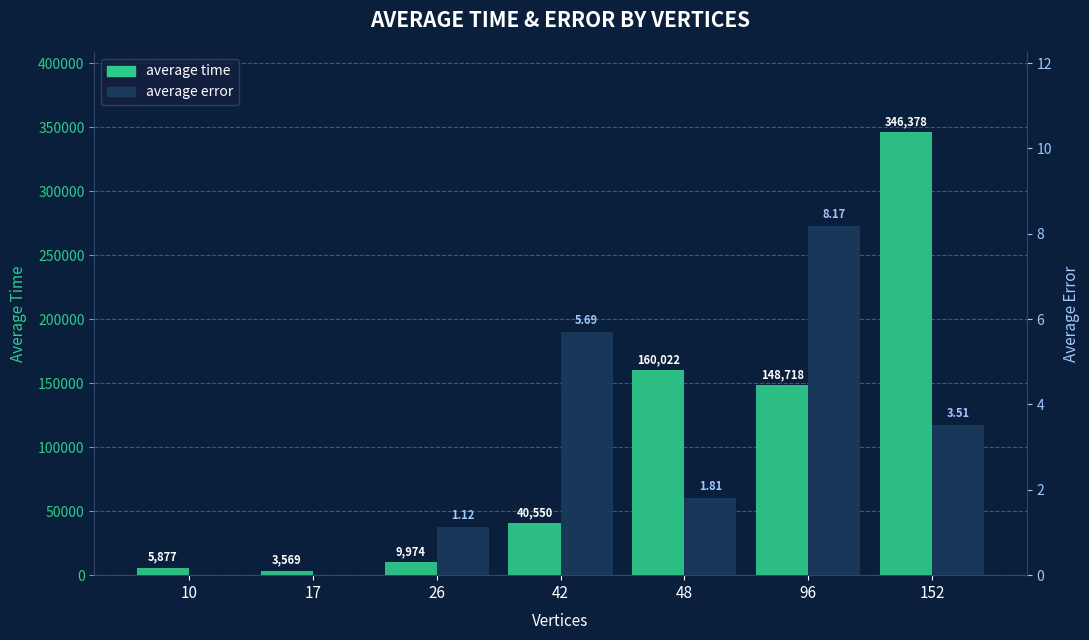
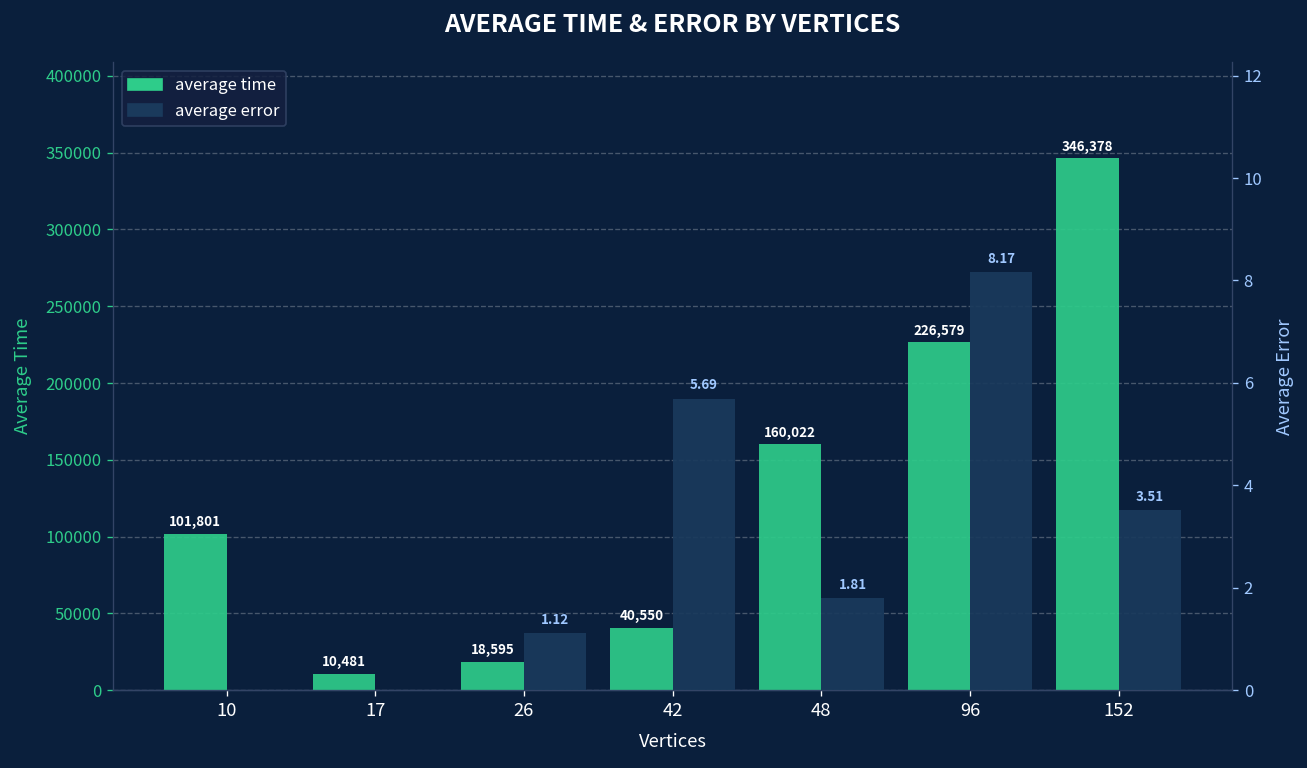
average time, 10: 5,877 -> 101,801
average time, 17: 3,569 -> 10,481
average time, 26: 9,974 -> 18,595
average time, 96: 148,718 -> 226,579
